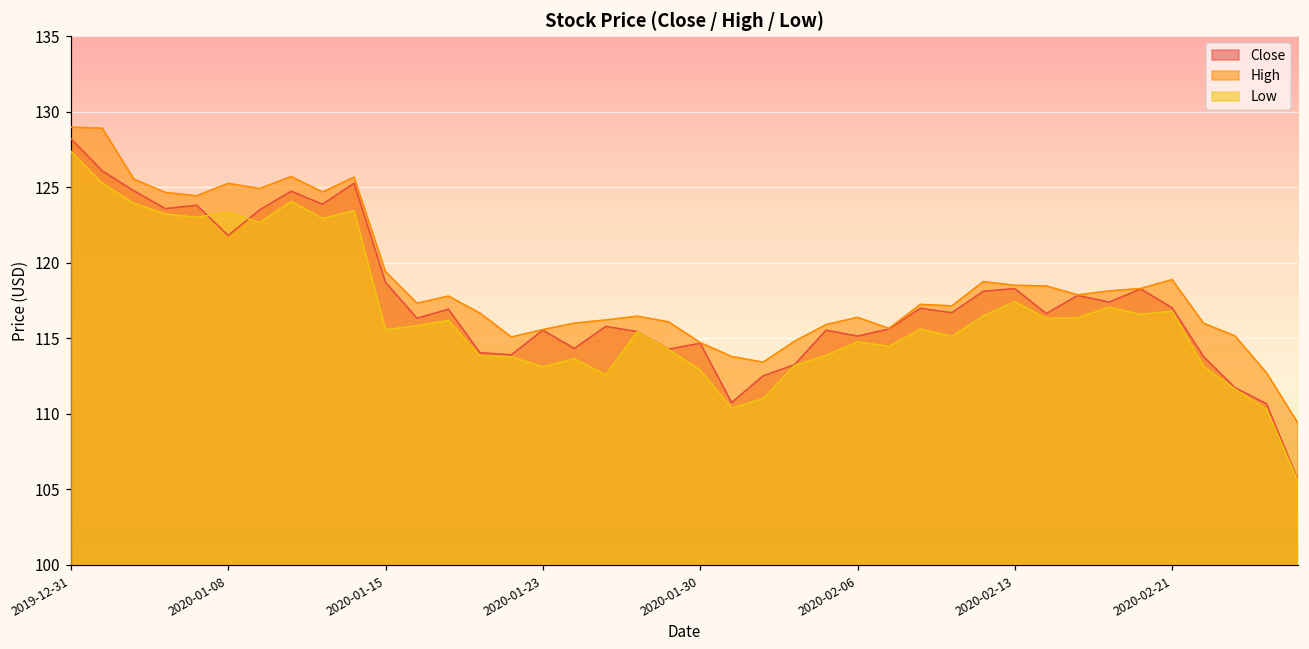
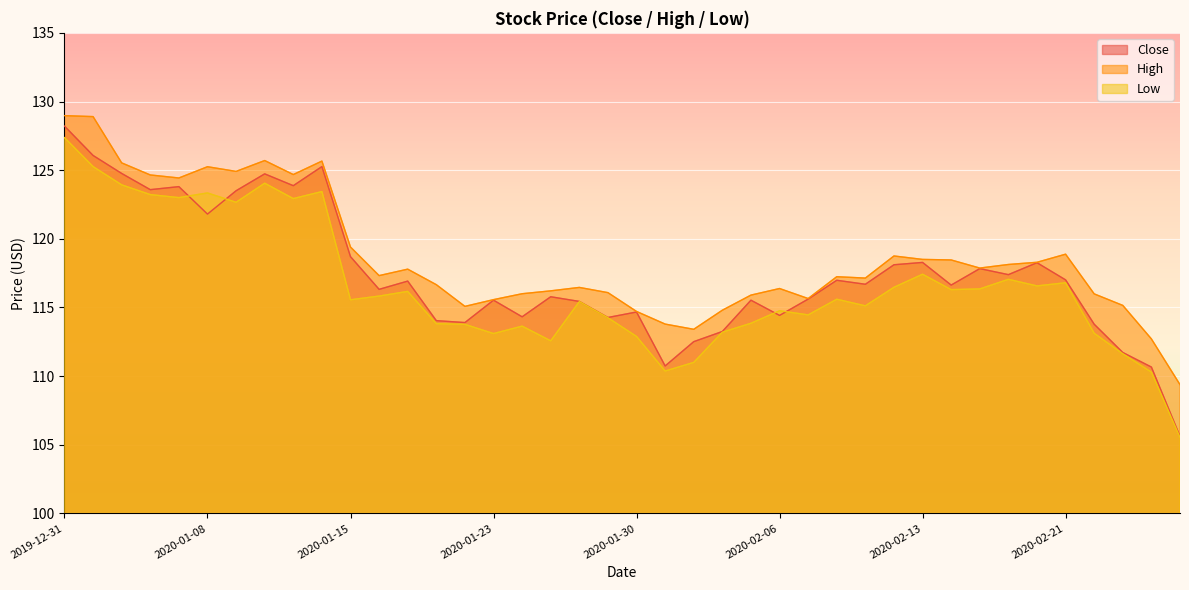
Close, 2020-02-06: 115.1 -> 114.4
